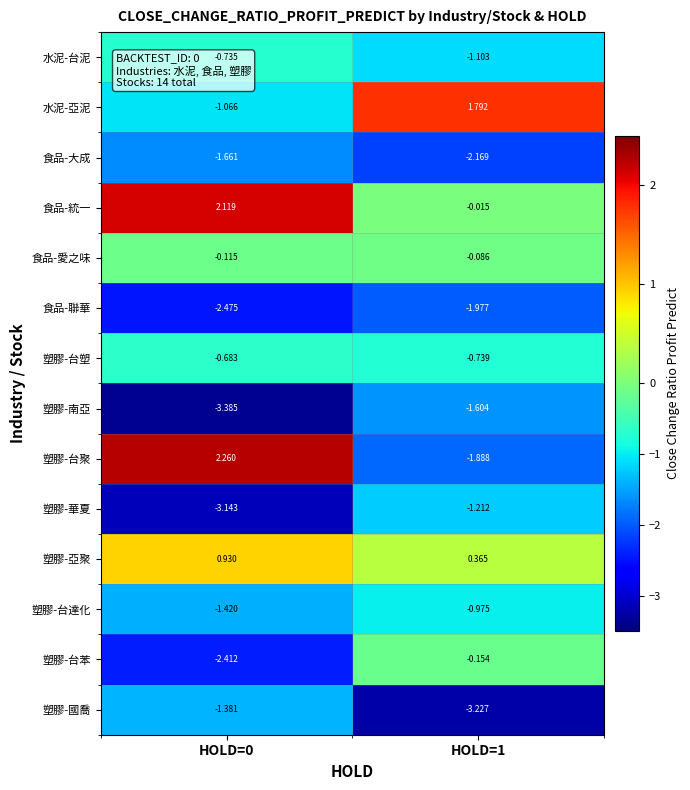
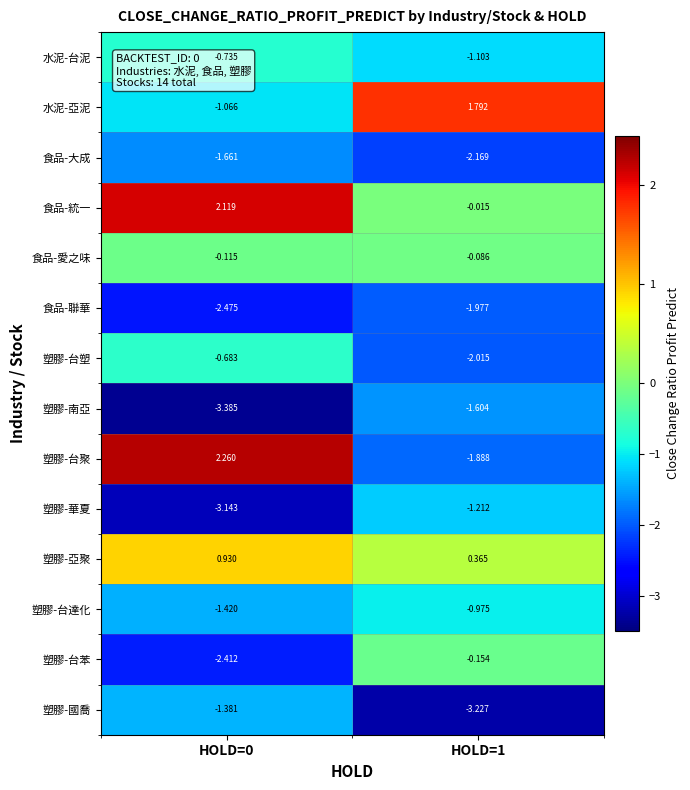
塑膠-台塑, HOLD=1: -0.739 -> -2.015
